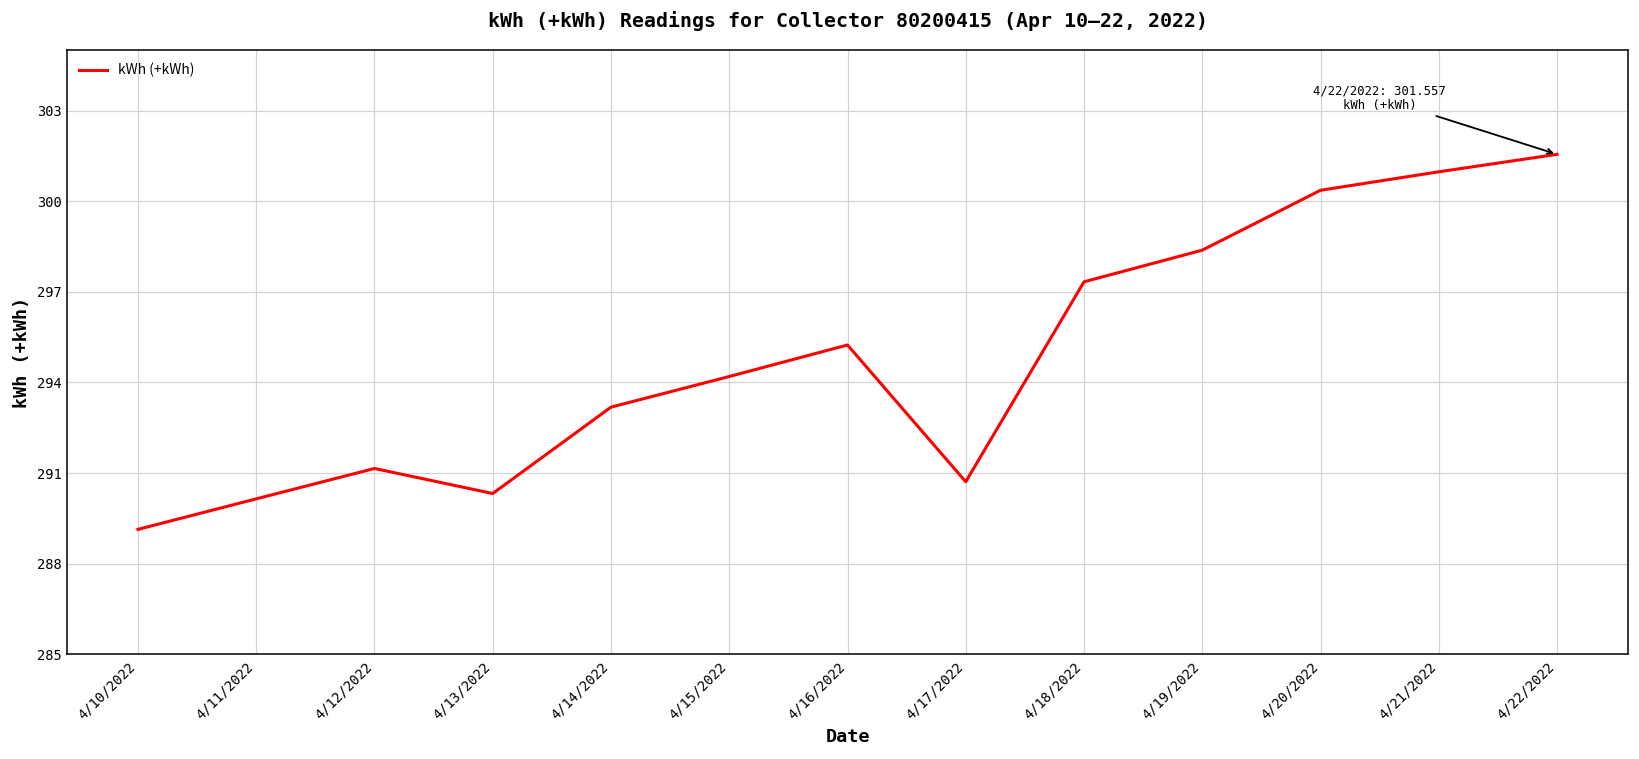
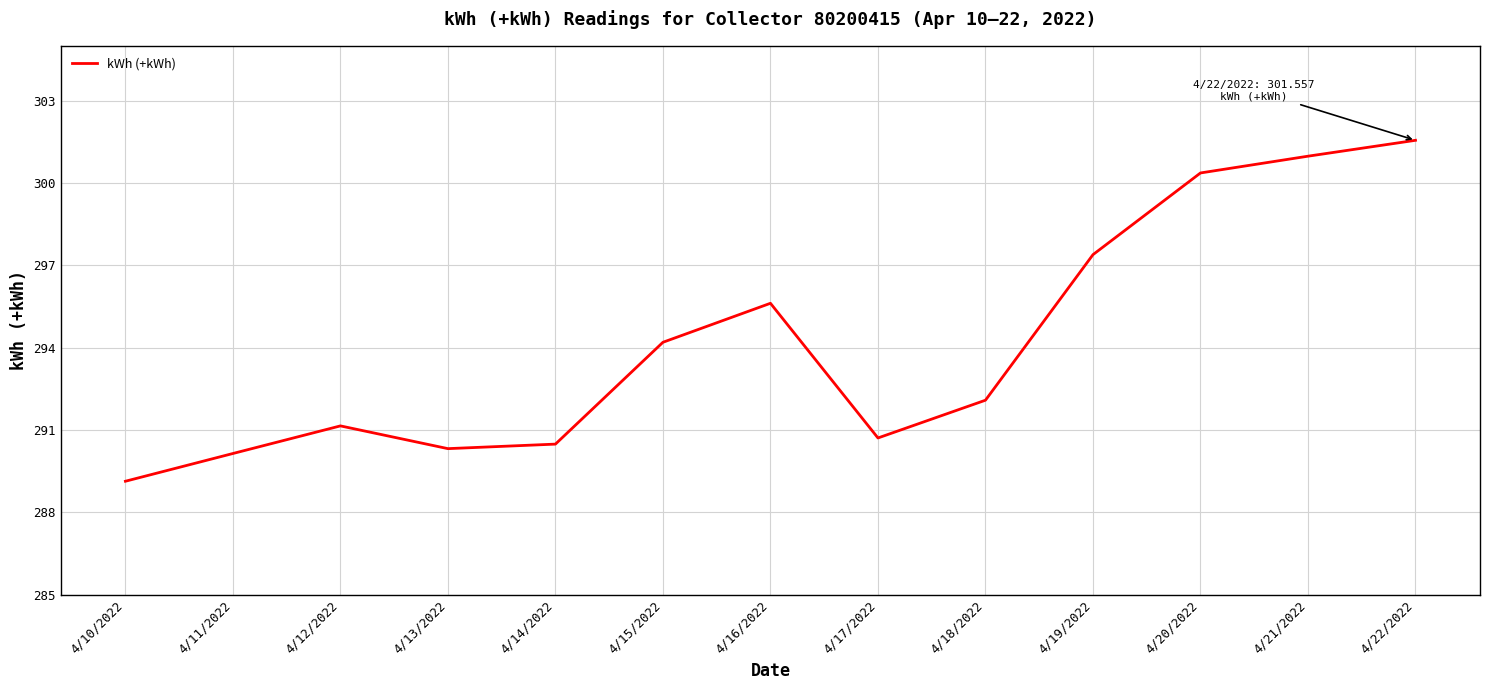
4/14/2022: 293.2 -> 290.5
4/16/2022: 295.2 -> 295.6
4/18/2022: 297.3 -> 292.1
4/19/2022: 298.4 -> 297.4
